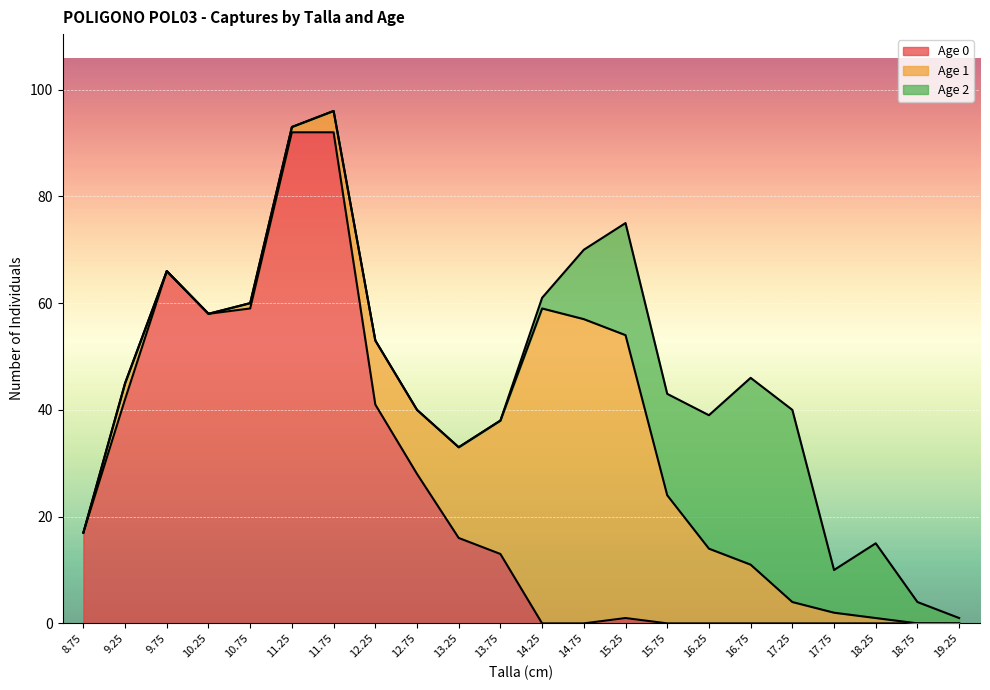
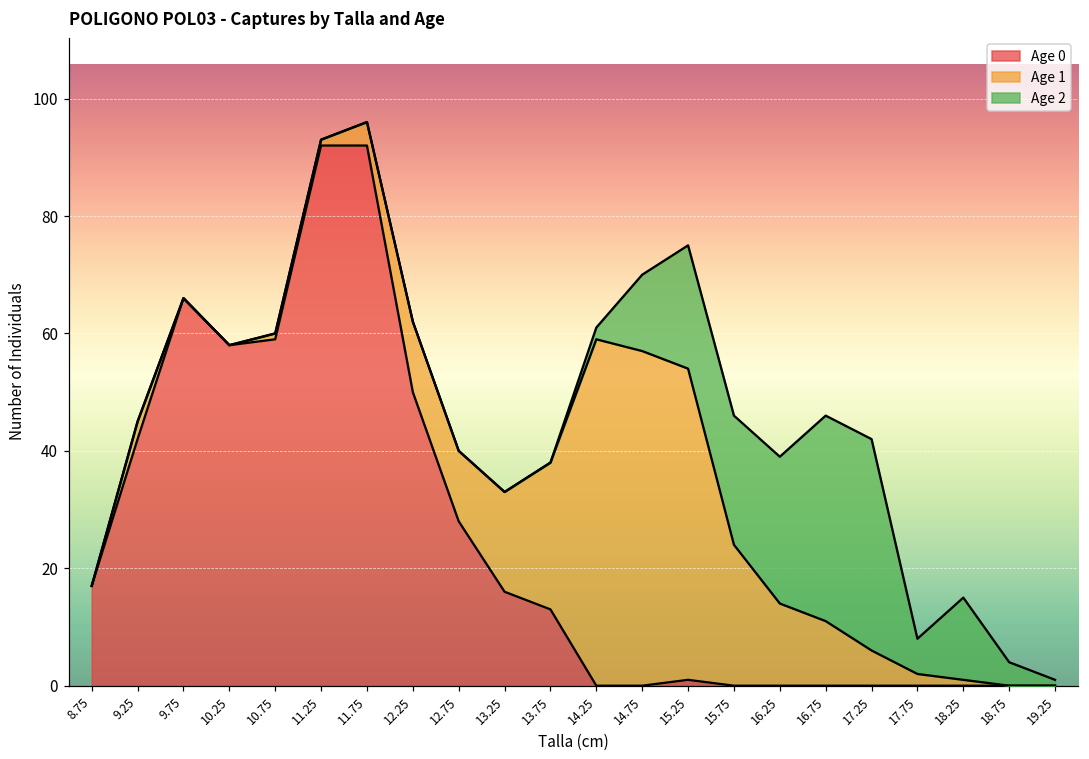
Age 0, 12.25: 41 -> 50
Age 2, 15.75: 19 -> 22
Age 1, 17.25: 4 -> 6
Age 2, 17.75: 8 -> 6
